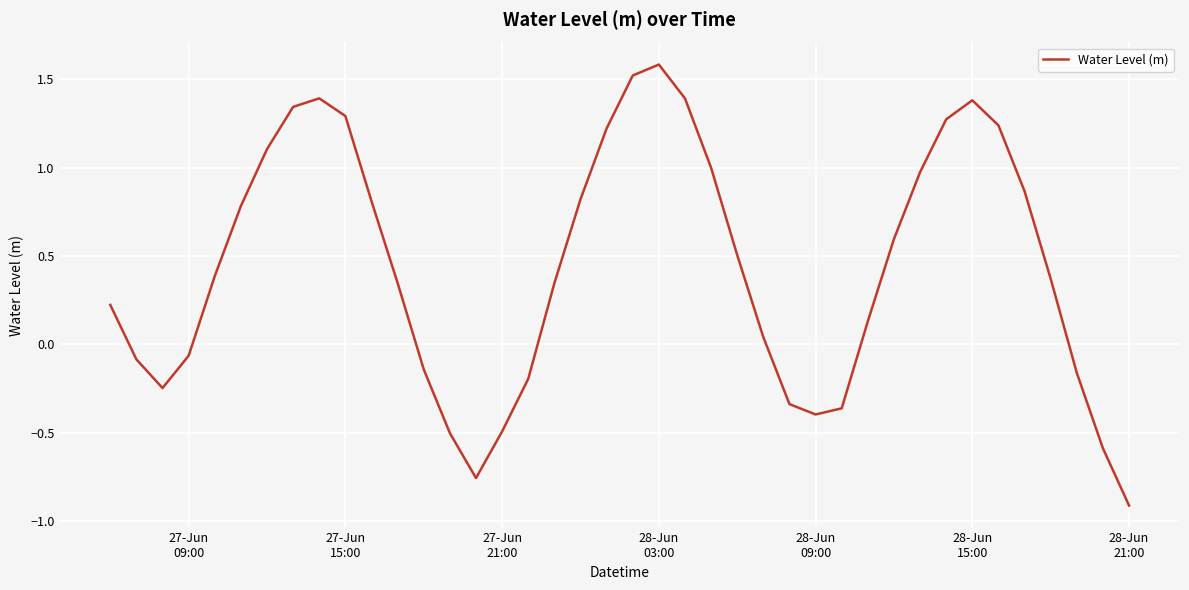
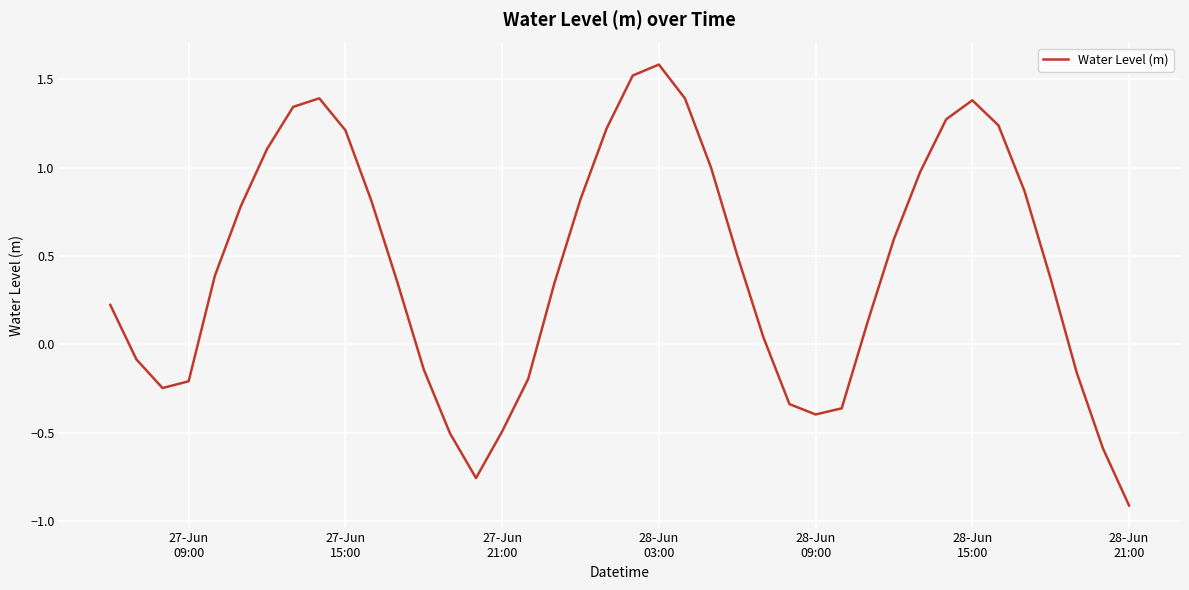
27-Jun 09:00: -0.06 -> -0.21
27-Jun 15:00: 1.29 -> 1.21
